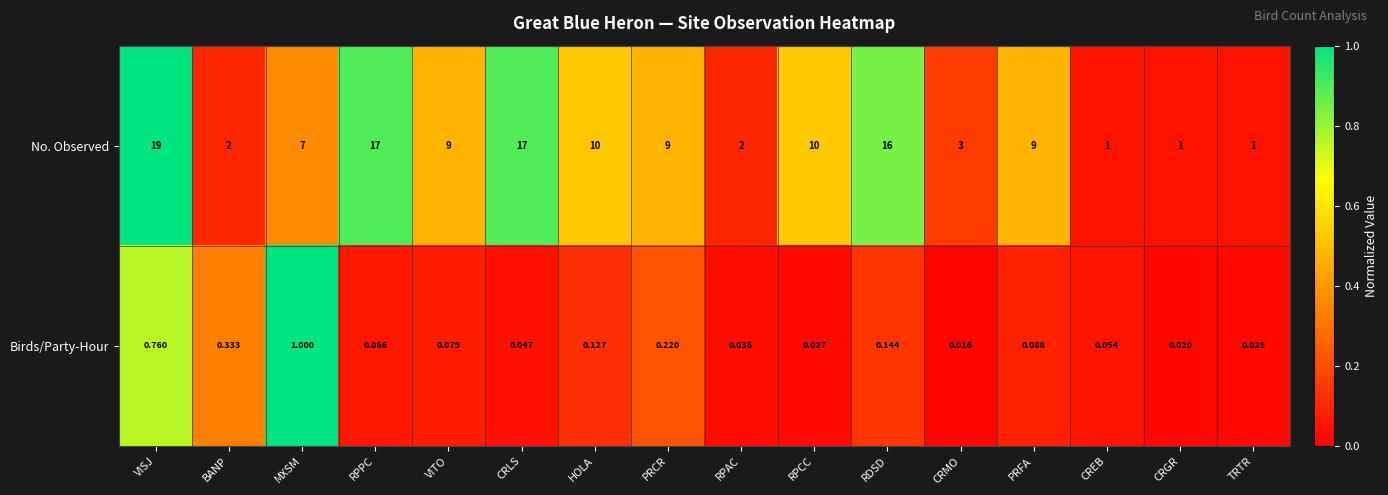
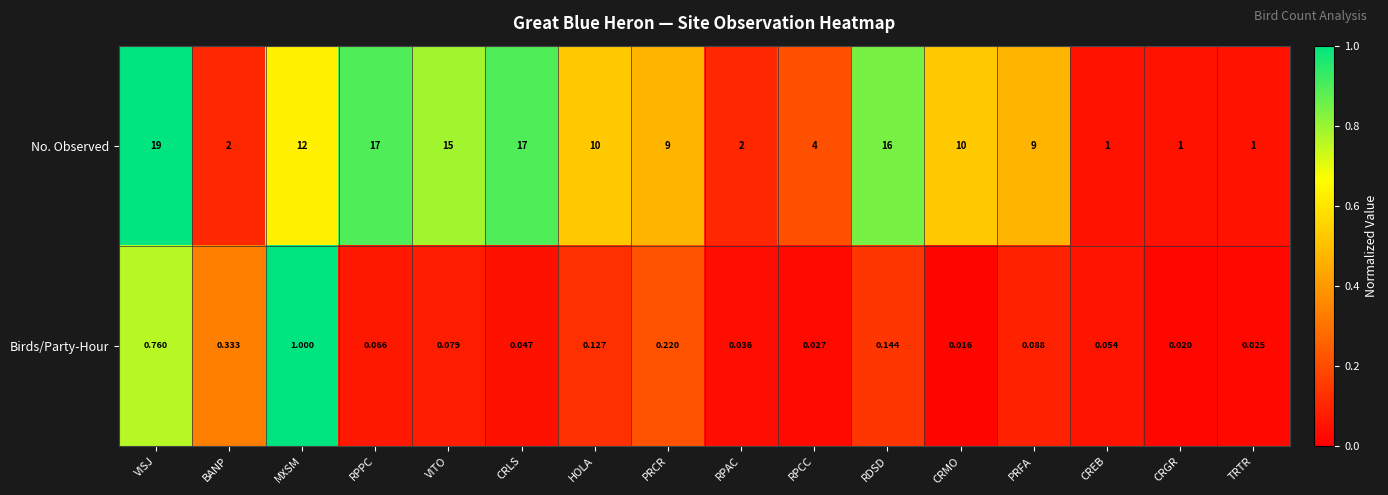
No. Observed, MXSM: 7 -> 12
No. Observed, VITO: 9 -> 15
No. Observed, RPCC: 10 -> 4
No. Observed, CRMO: 3 -> 10
